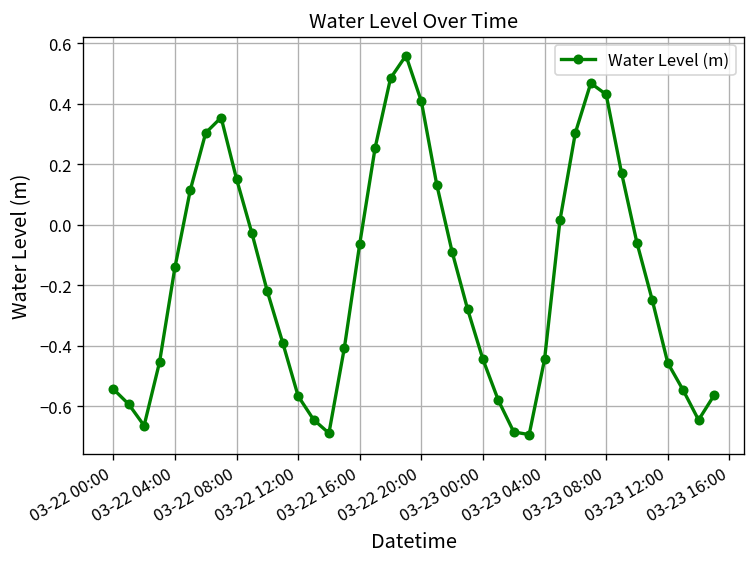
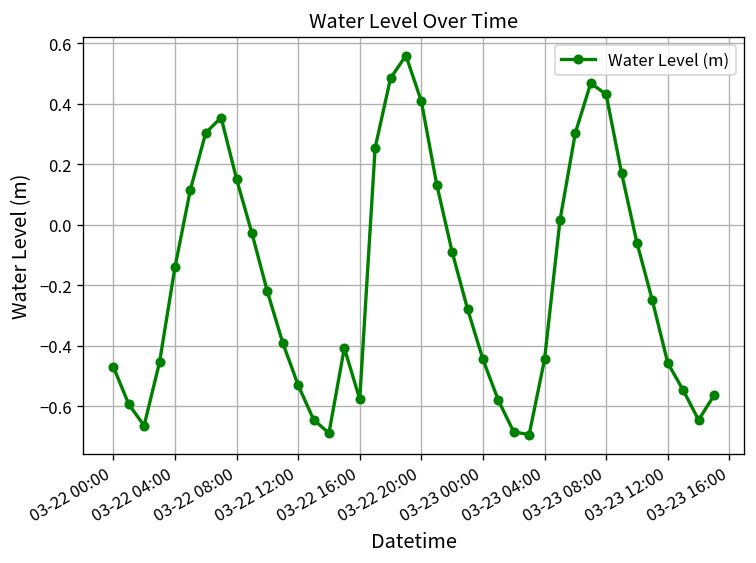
03-22 00:00: -0.54 -> -0.47
03-22 12:00: -0.57 -> -0.53
03-22 16:00: -0.06 -> -0.58
